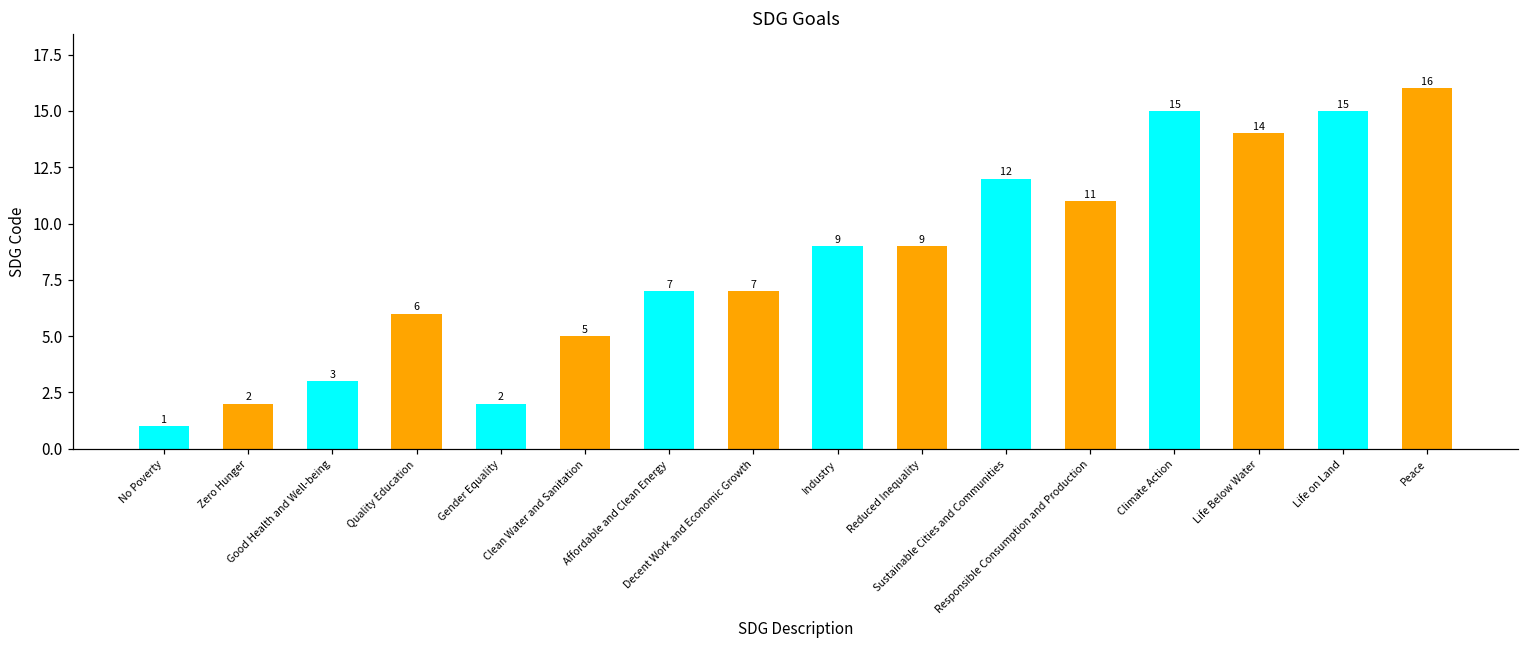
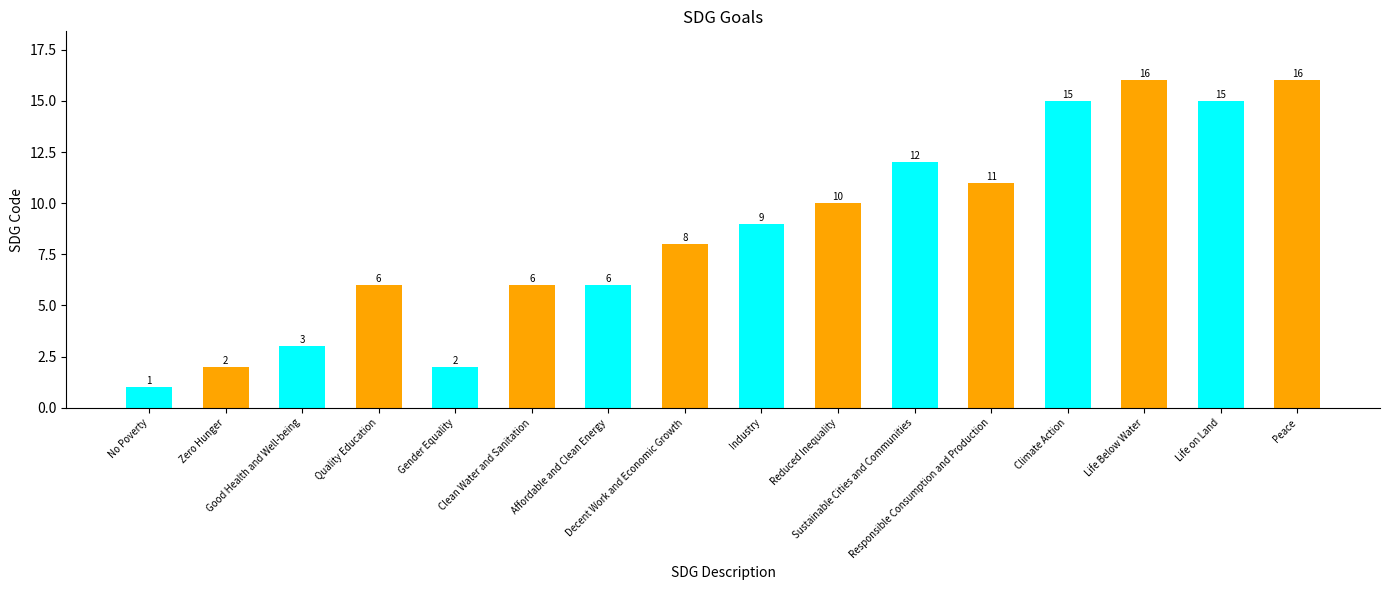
Clean Water and Sanitation: 5 -> 6
Affordable and Clean Energy: 7 -> 6
Decent Work and Economic Growth: 7 -> 8
Reduced Inequality: 9 -> 10
Life Below Water: 14 -> 16
